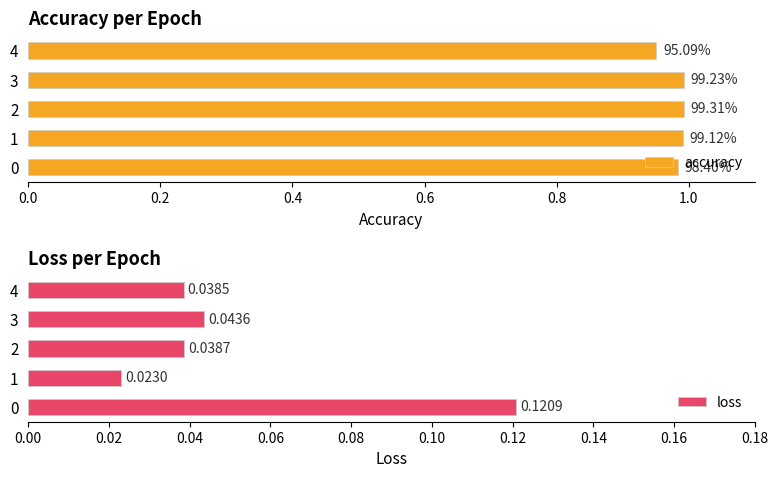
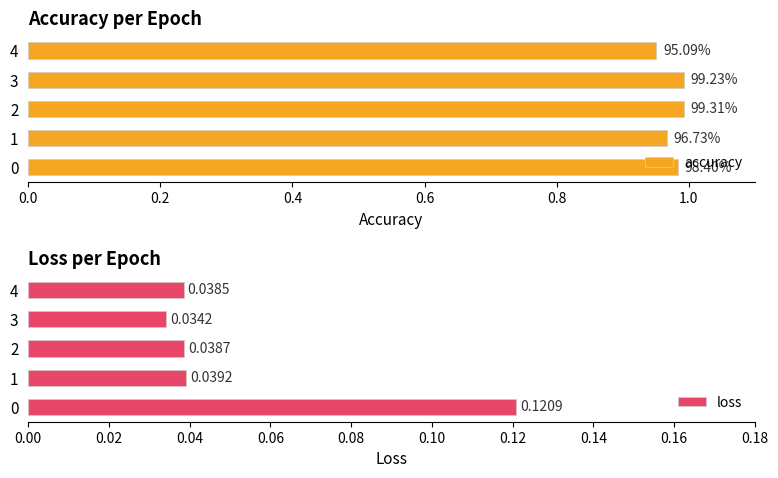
Accuracy per Epoch, 1: 99.12% -> 96.73%
Loss per Epoch, 3: 0.0436 -> 0.0342
Loss per Epoch, 1: 0.0230 -> 0.0392
